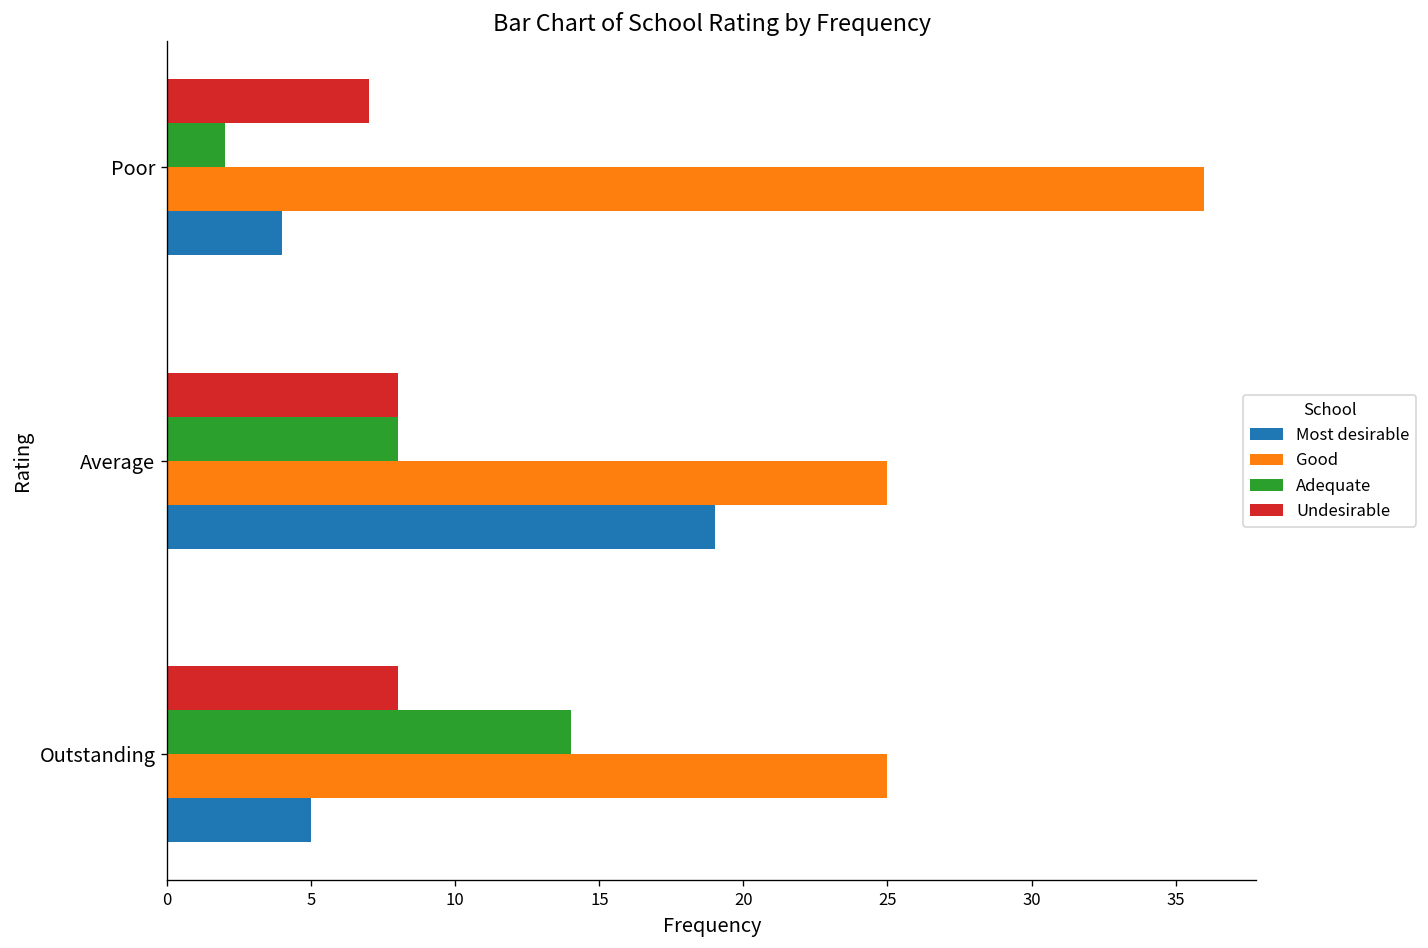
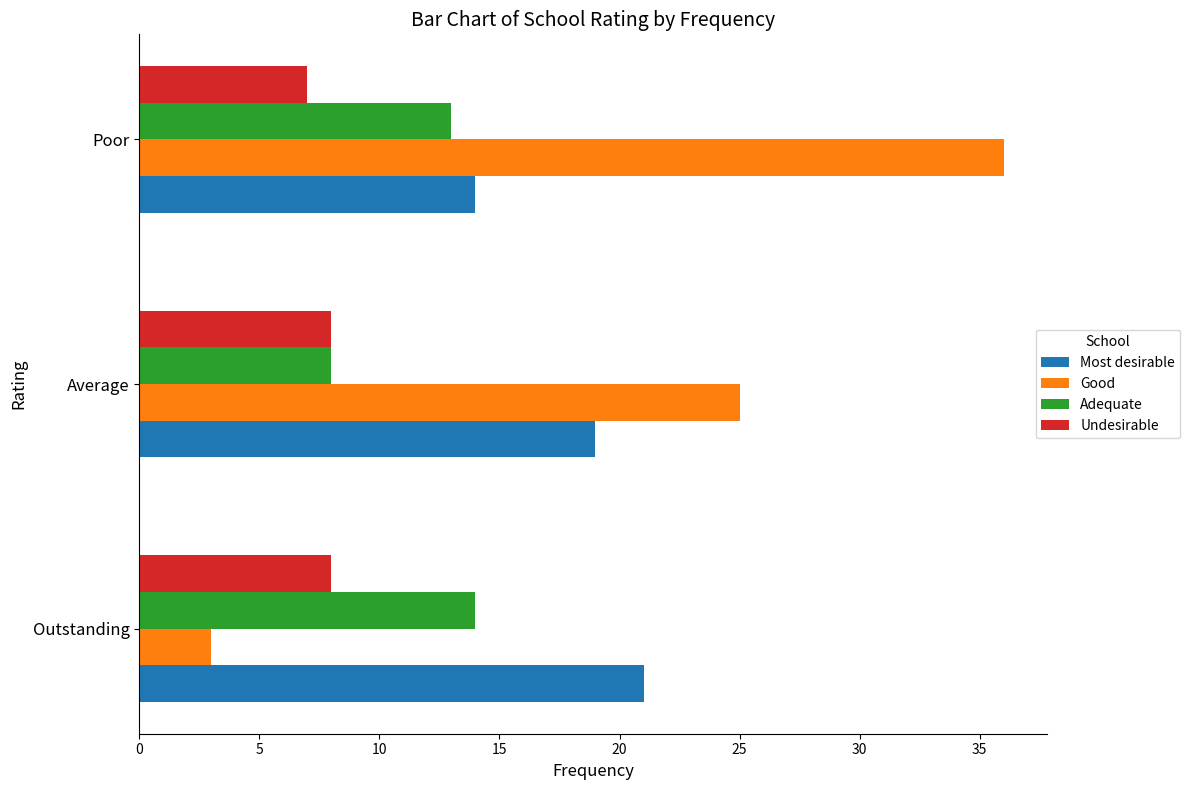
Adequate, Poor: 2 -> 13
Most desirable, Poor: 4 -> 14
Good, Outstanding: 25 -> 3
Most desirable, Outstanding: 5 -> 21
